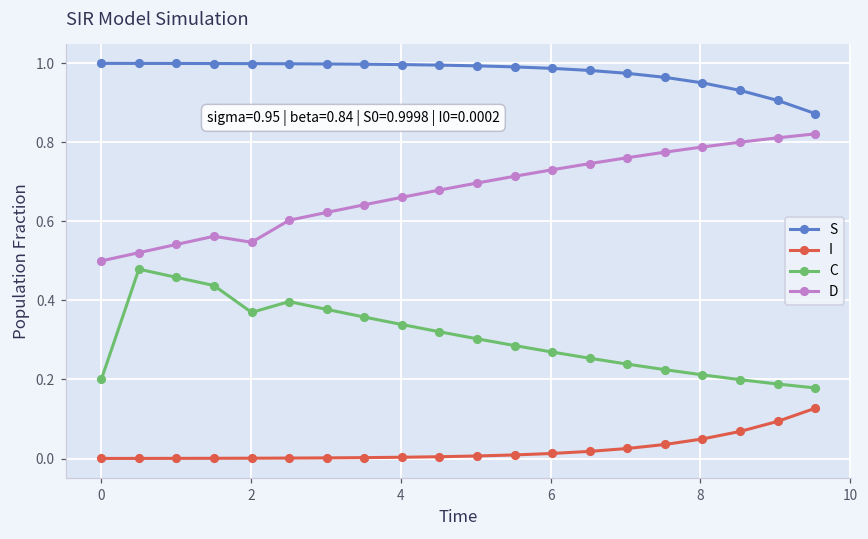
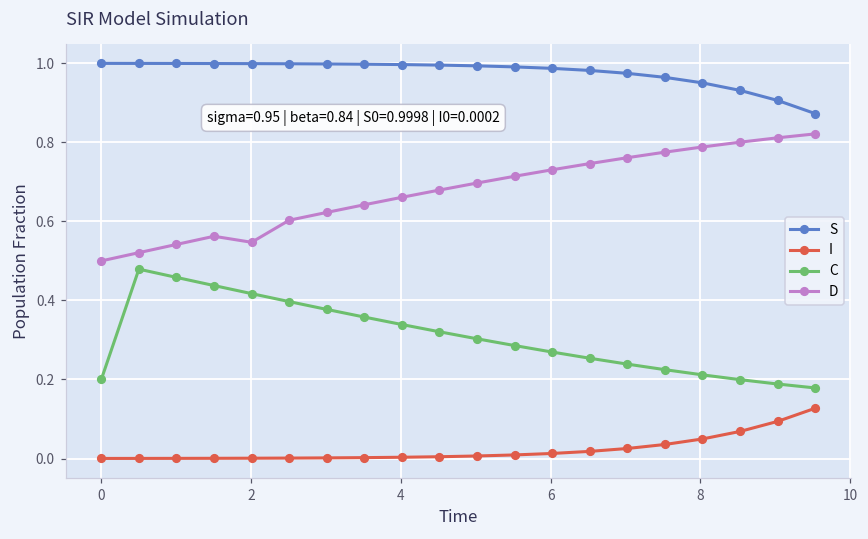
C, 2: 0.37 -> 0.42
